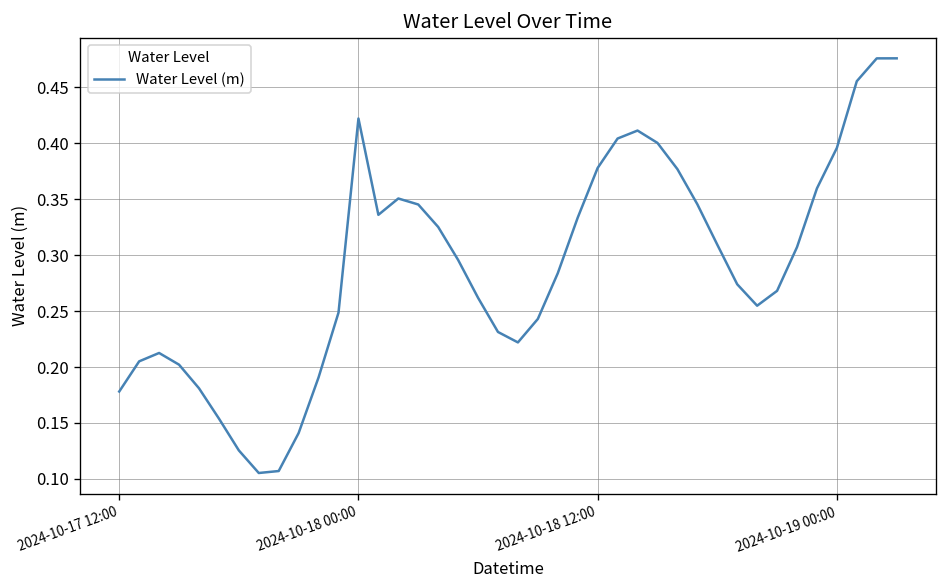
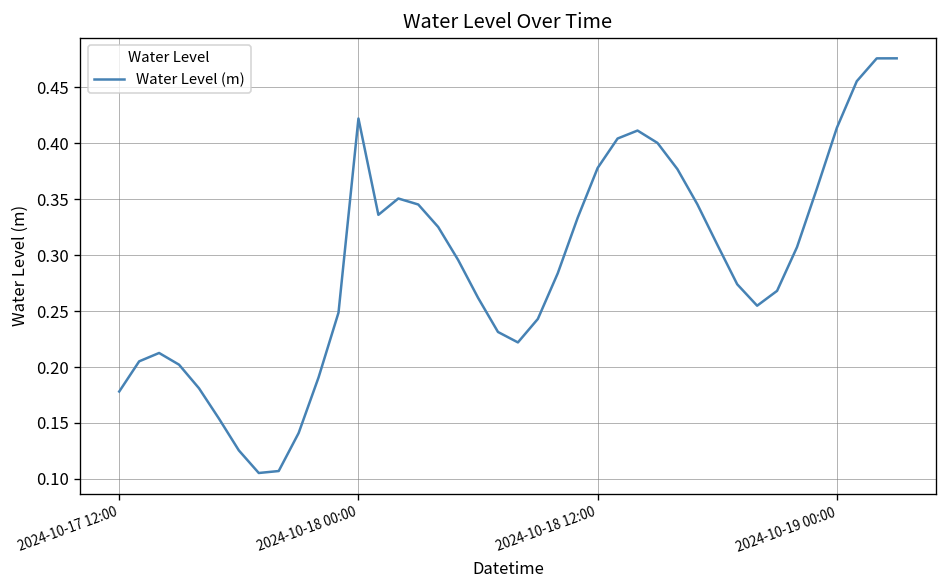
2024-10-19 00:00: 0.40 -> 0.41
